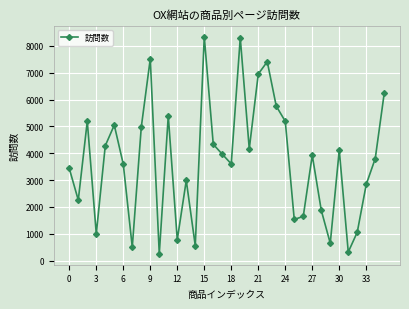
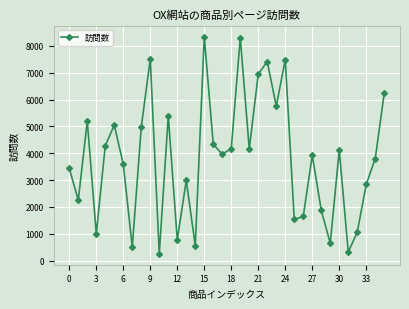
18: 3600 -> 4200
24: 5200 -> 7500
